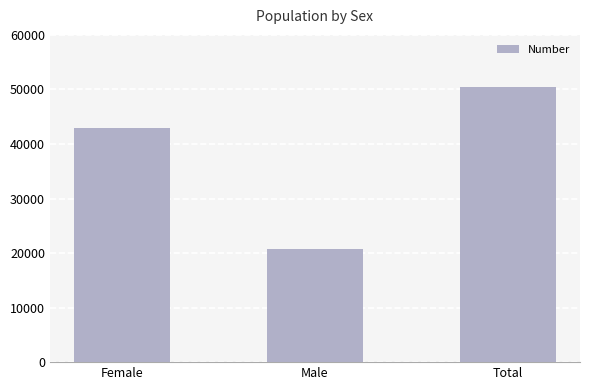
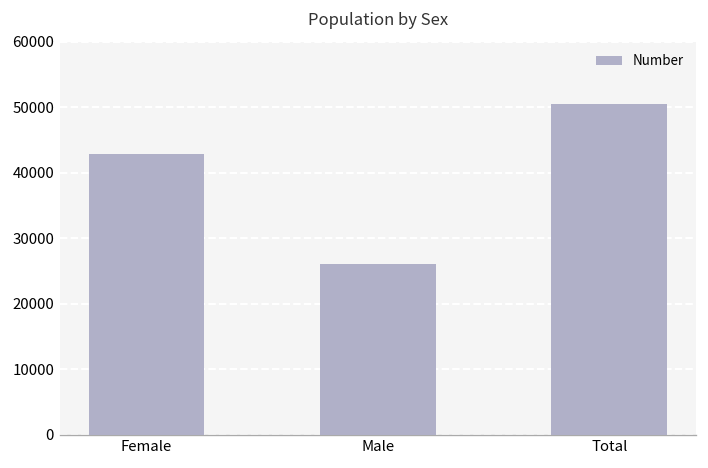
Male: 21000 -> 26000
